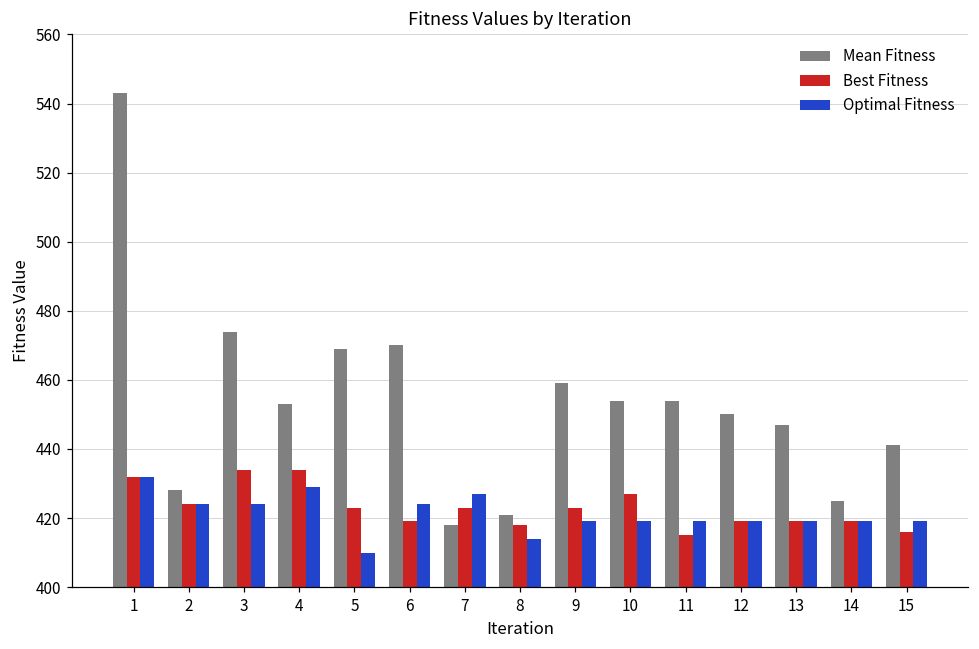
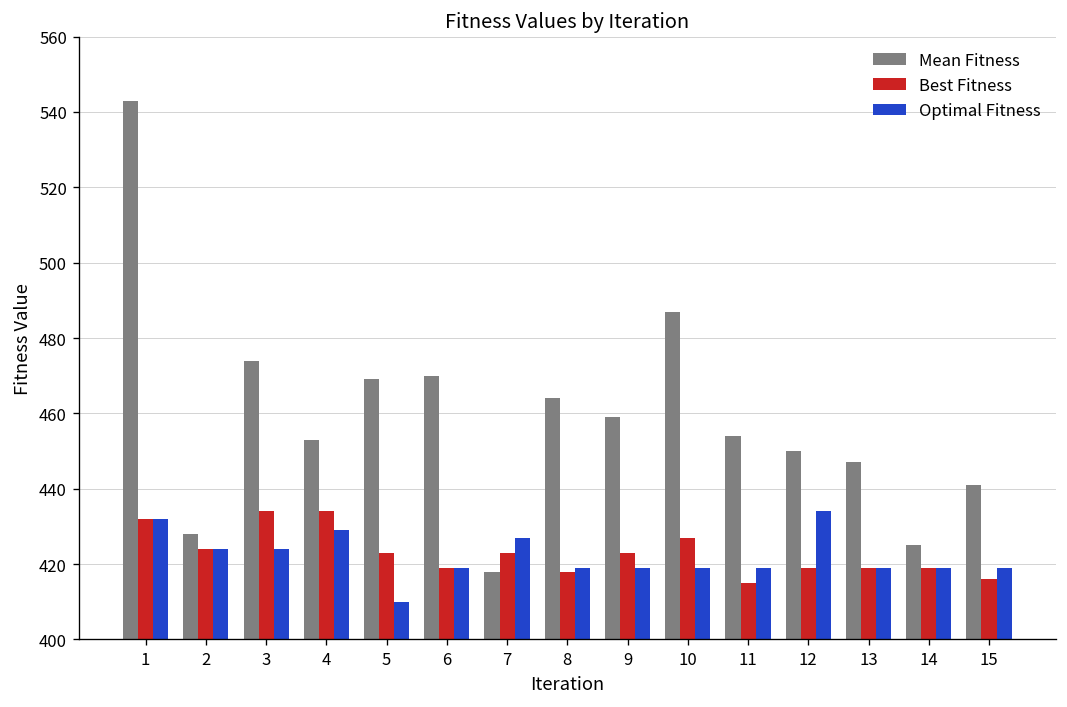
Optimal Fitness, 6: 424 -> 419
Mean Fitness, 8: 421 -> 464
Optimal Fitness, 8: 414 -> 419
Mean Fitness, 10: 454 -> 487
Optimal Fitness, 12: 419 -> 434
